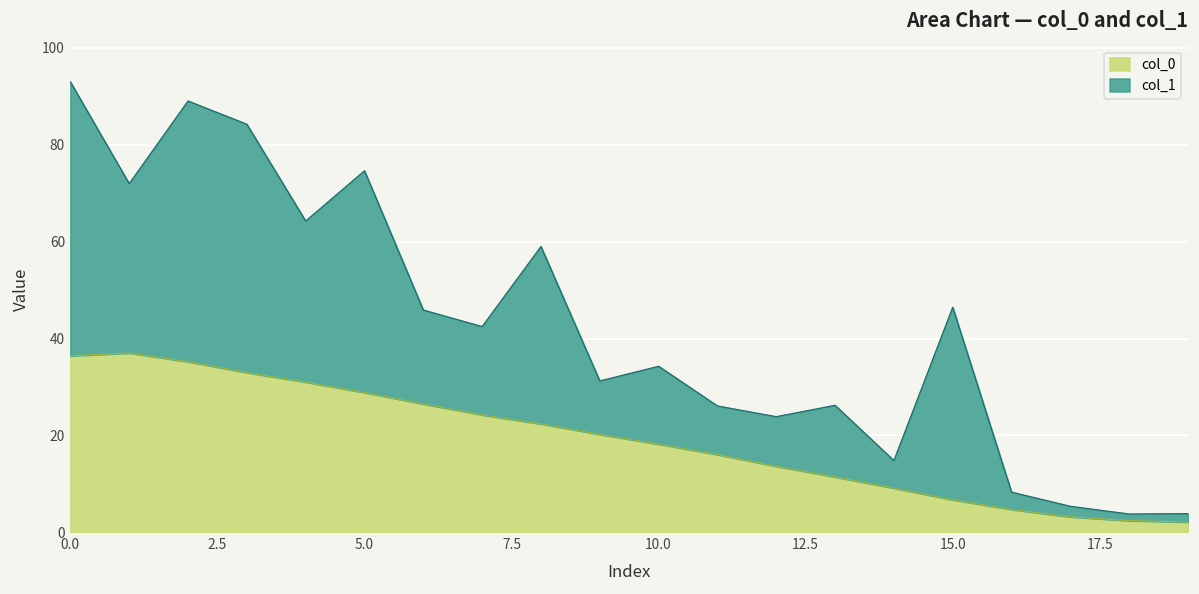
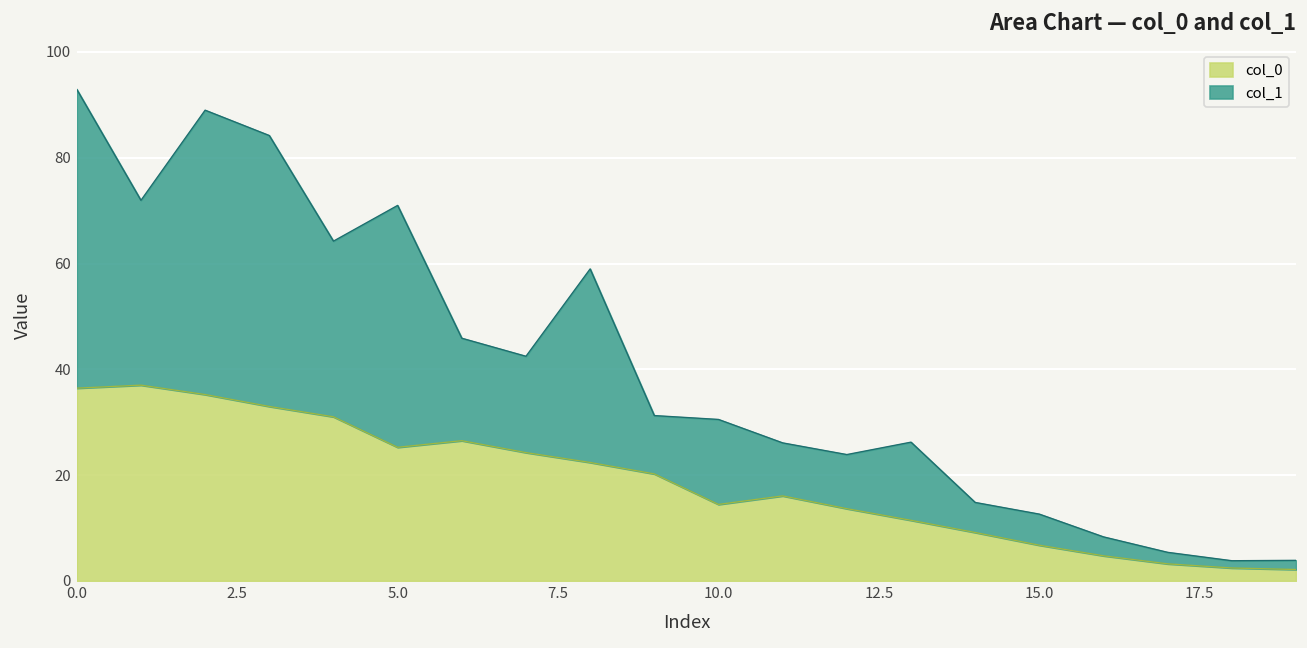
col_0, 5.0: 29 -> 25
col_0, 10.0: 18 -> 14
col_1, 15.0: 40 -> 6
